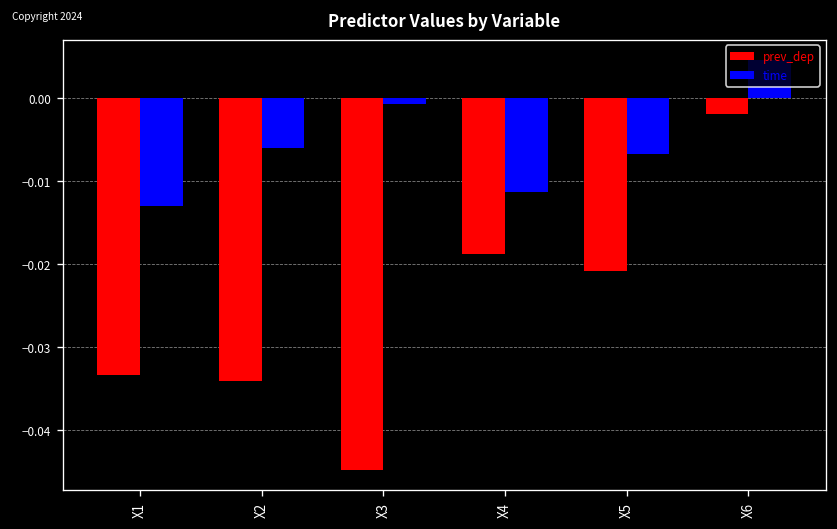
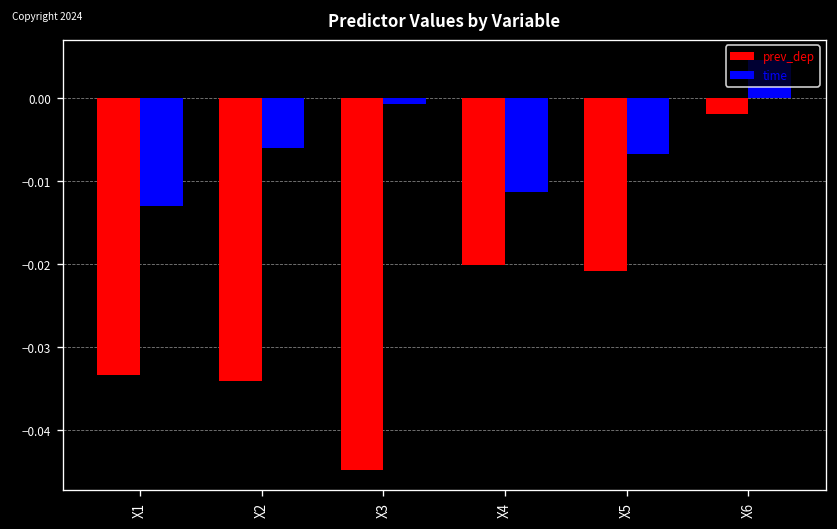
prev_dep, X4: -0.019 -> -0.020
